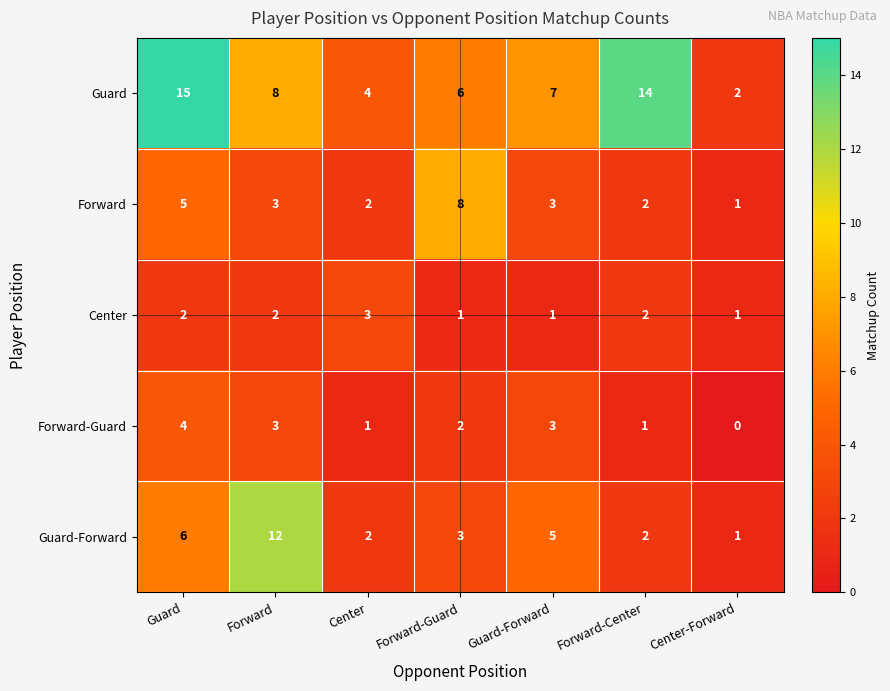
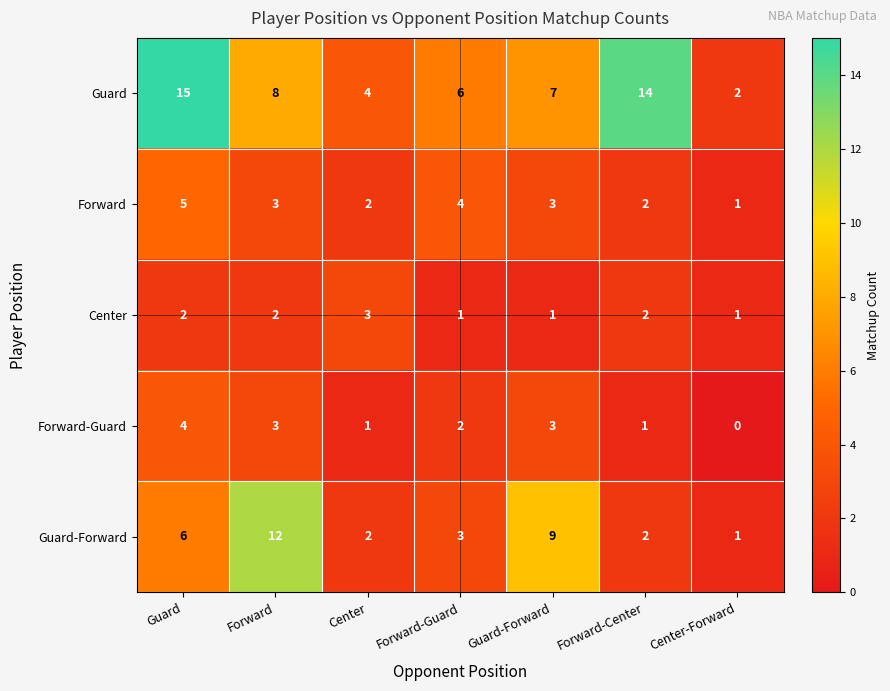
Forward, Forward-Guard: 8 -> 4
Guard-Forward, Guard-Forward: 5 -> 9
